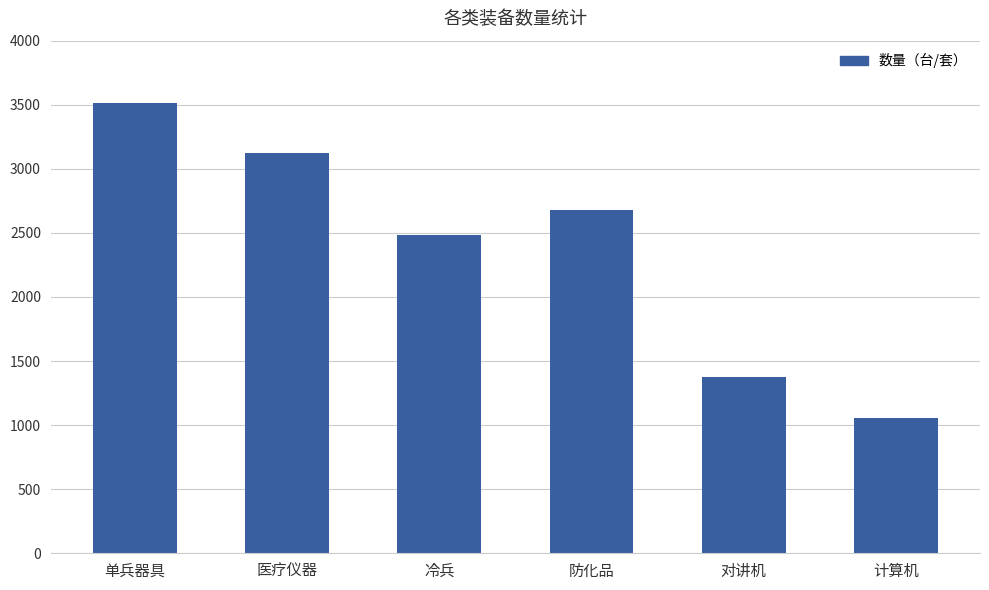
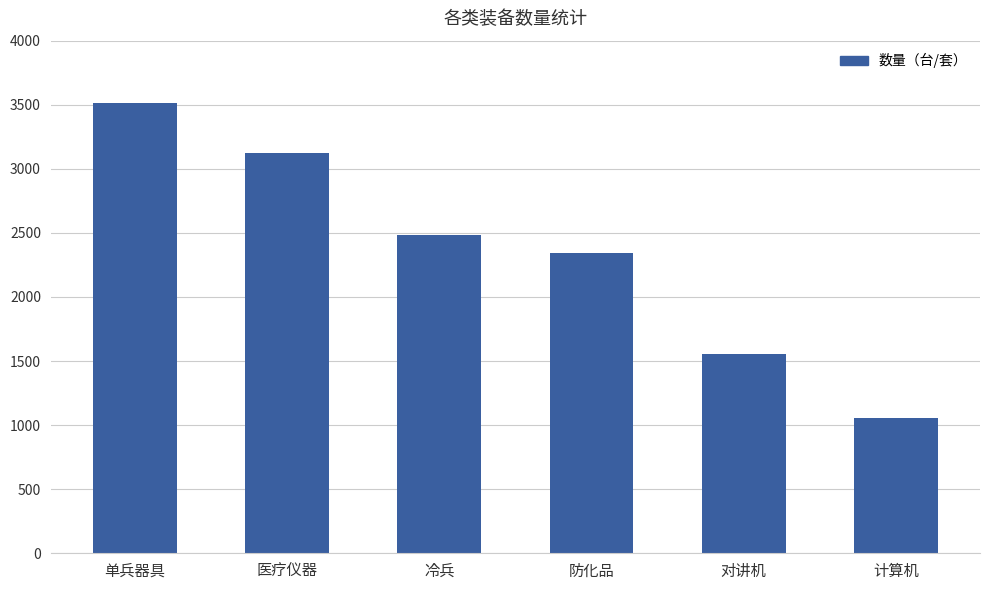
防化品: 2680 -> 2340
对讲机: 1370 -> 1560
